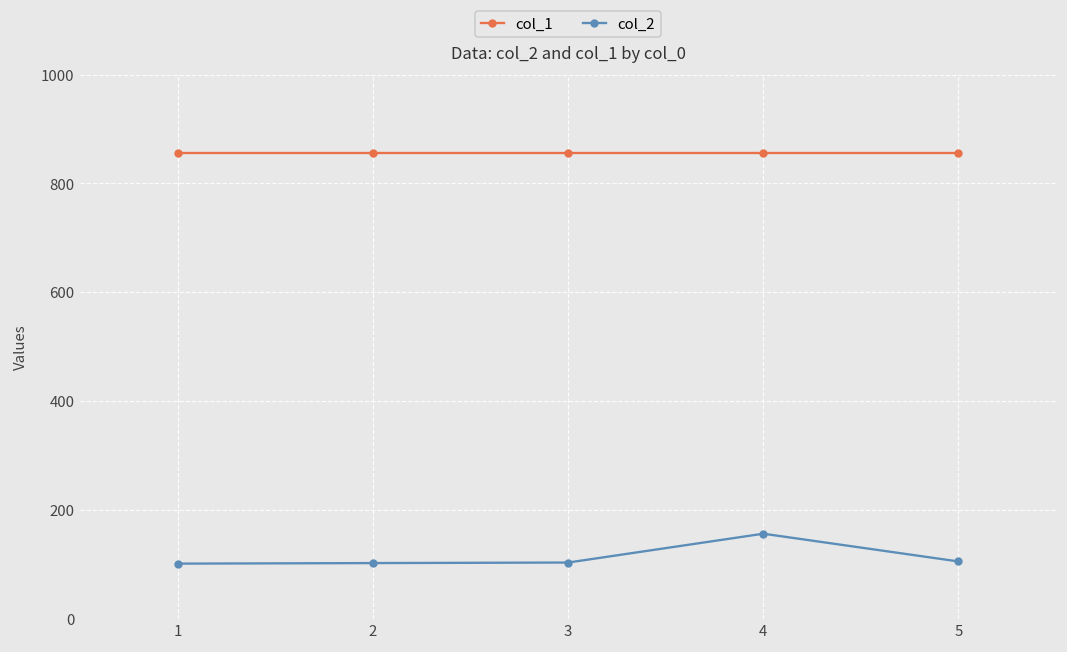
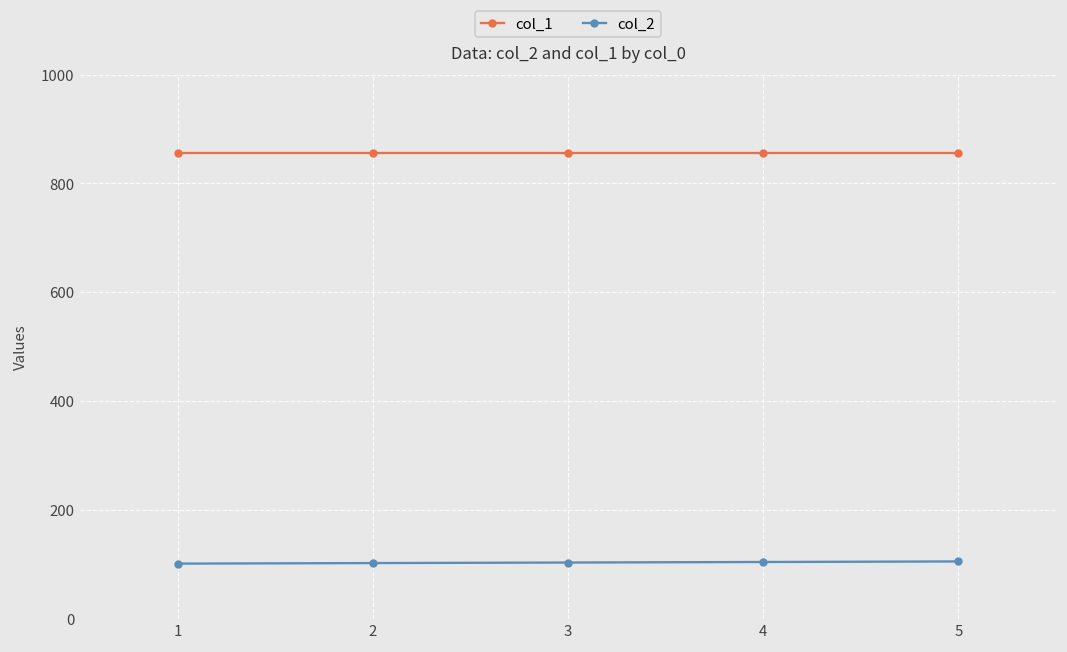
col_2, 4: 160 -> 100
